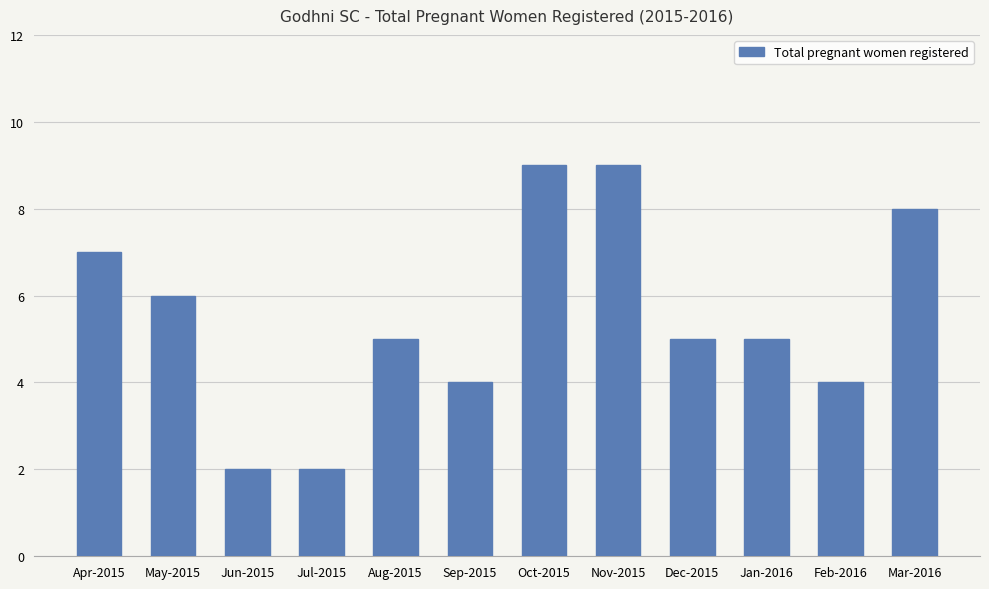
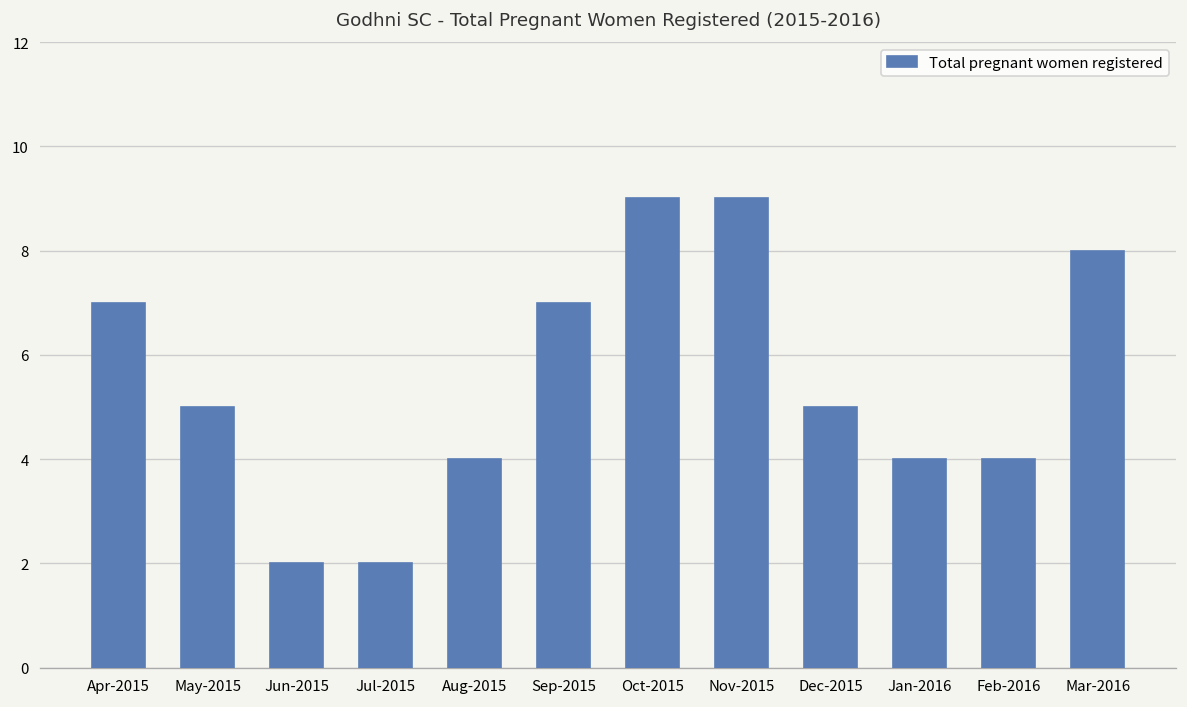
May-2015: 6 -> 5
Aug-2015: 5 -> 4
Sep-2015: 4 -> 7
Jan-2016: 5 -> 4
